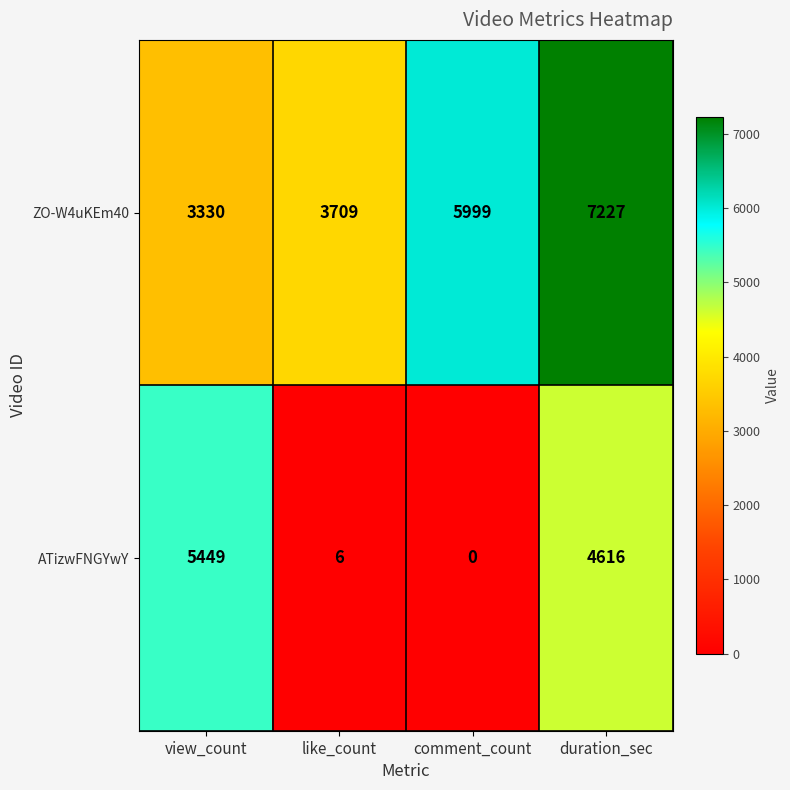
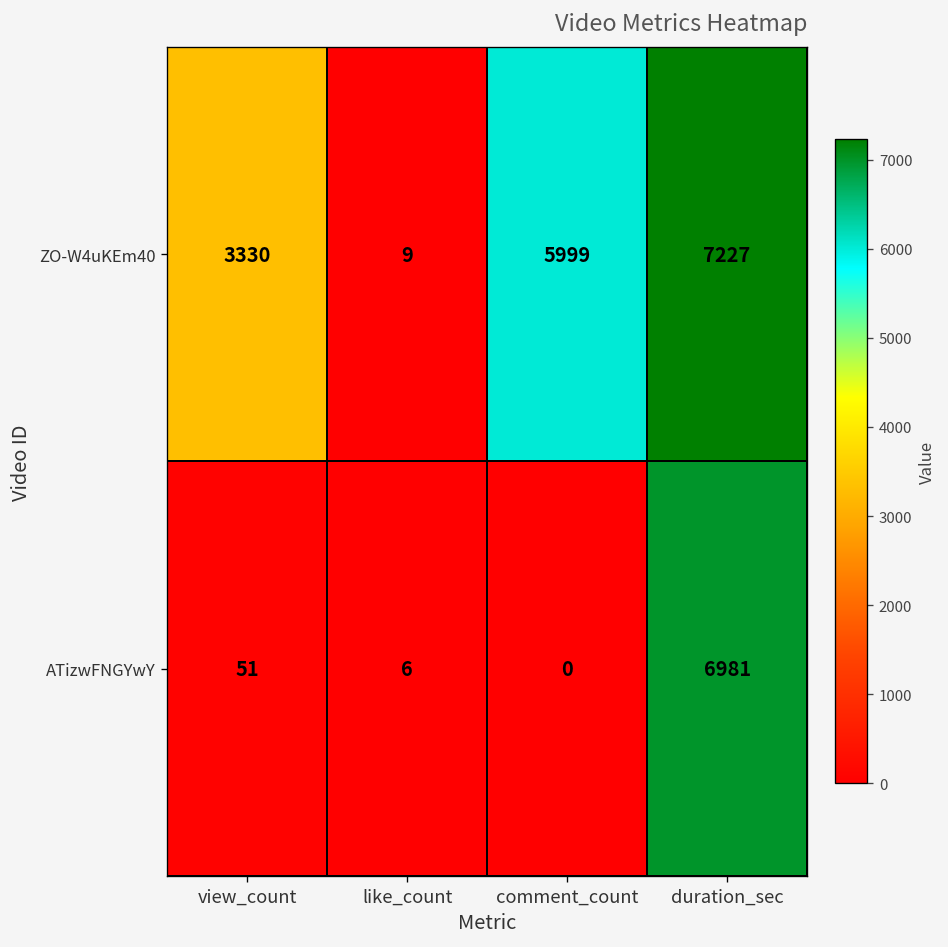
ZO-W4uKEm40, like_count: 3709 -> 9
ATizwFNGYwY, view_count: 5449 -> 51
ATizwFNGYwY, duration_sec: 4616 -> 6981
